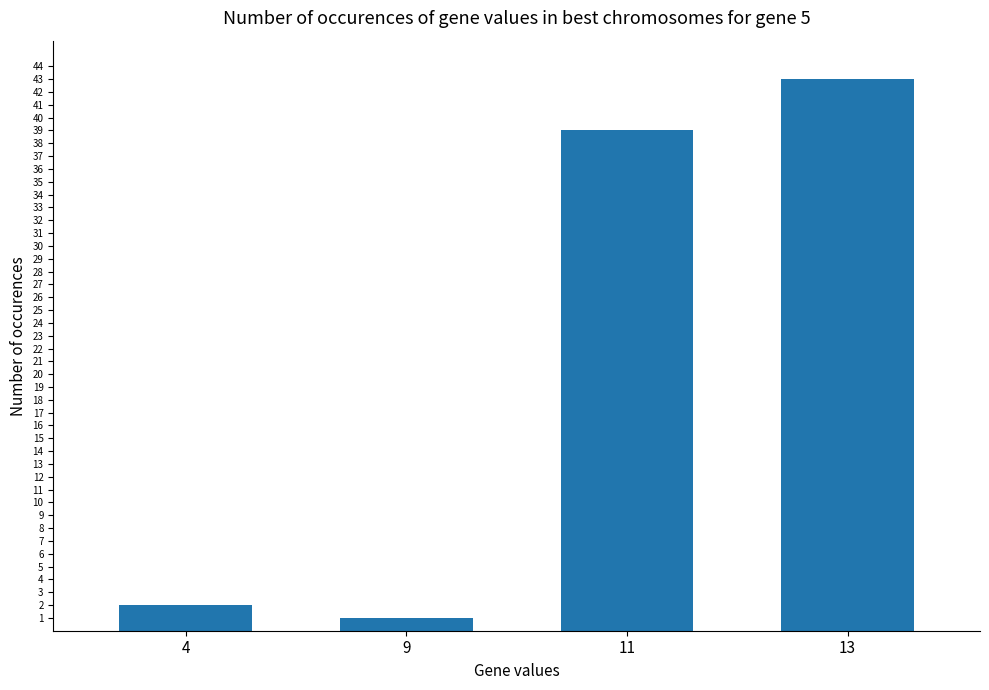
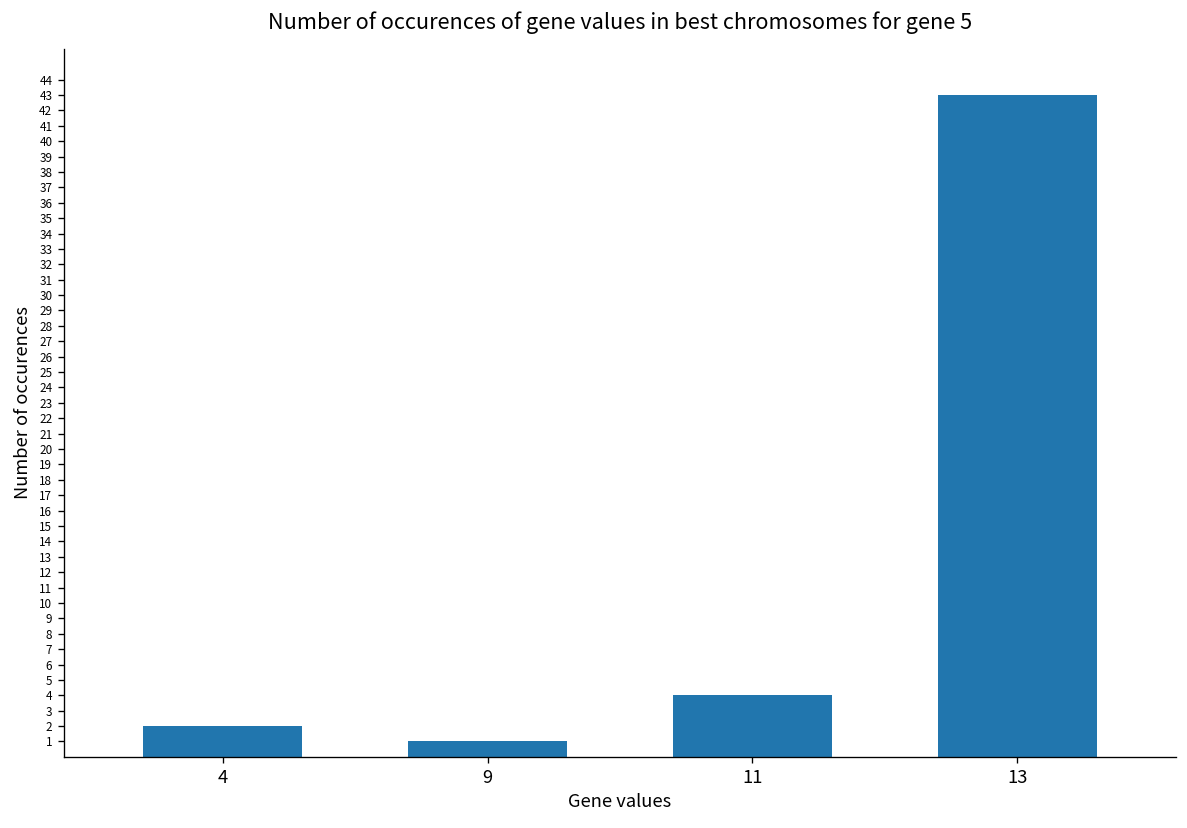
11: 39 -> 4
